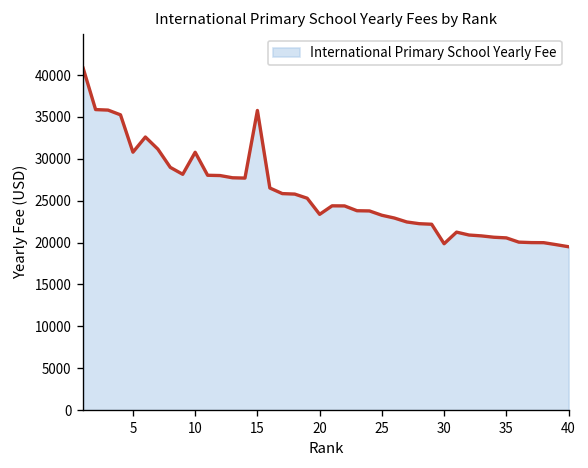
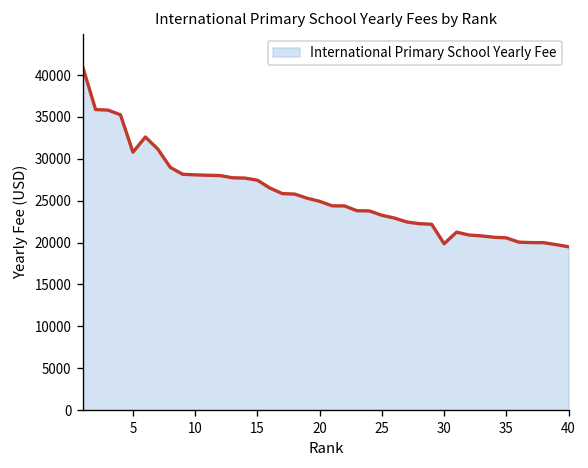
10: 31000 -> 28000
15: 36000 -> 27000
20: 23000 -> 25000
